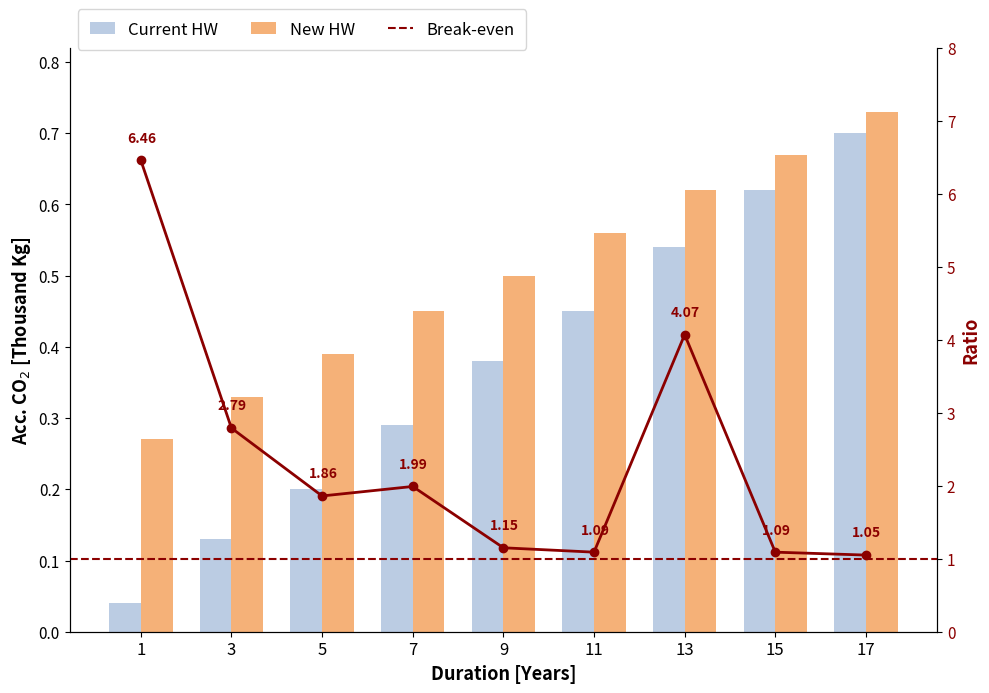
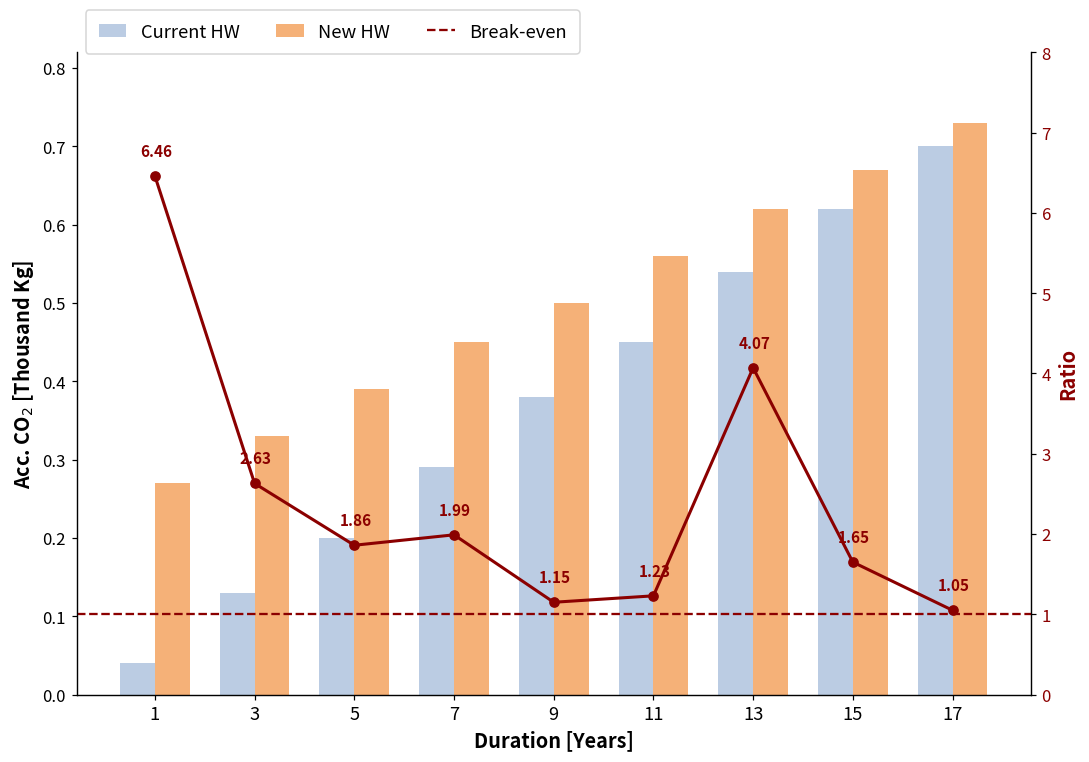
Break-even, 3: 2.79 -> 2.63
Break-even, 11: 1.09 -> 1.23
Break-even, 15: 1.09 -> 1.65
